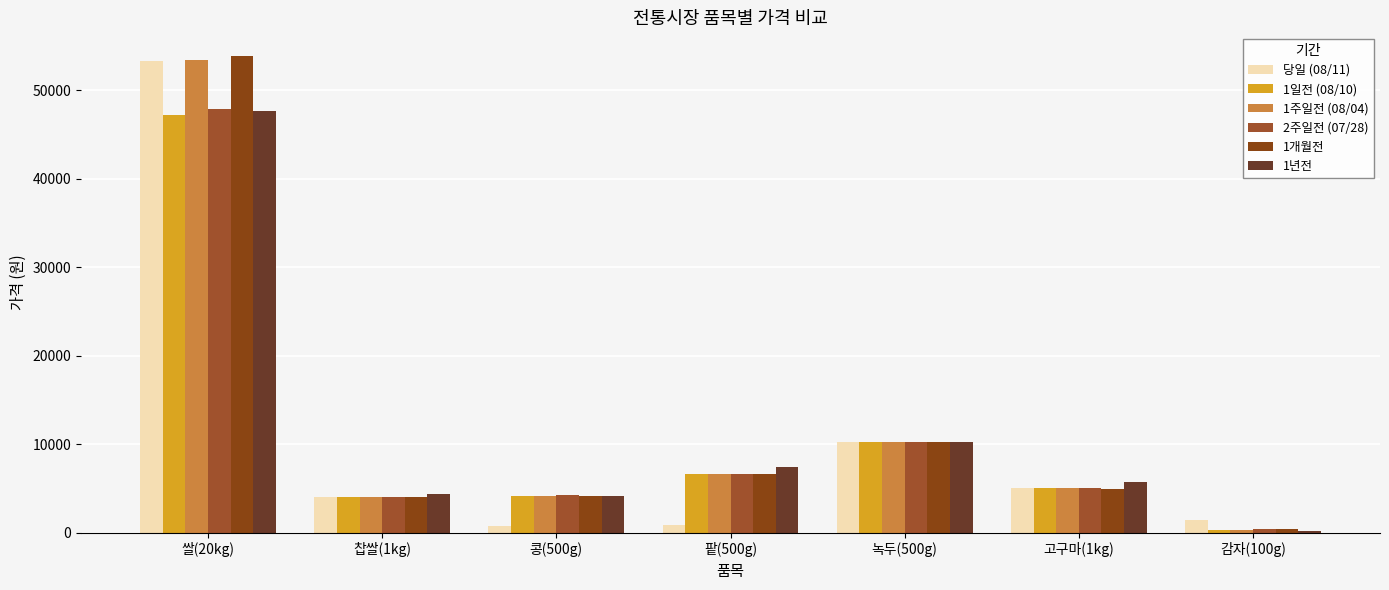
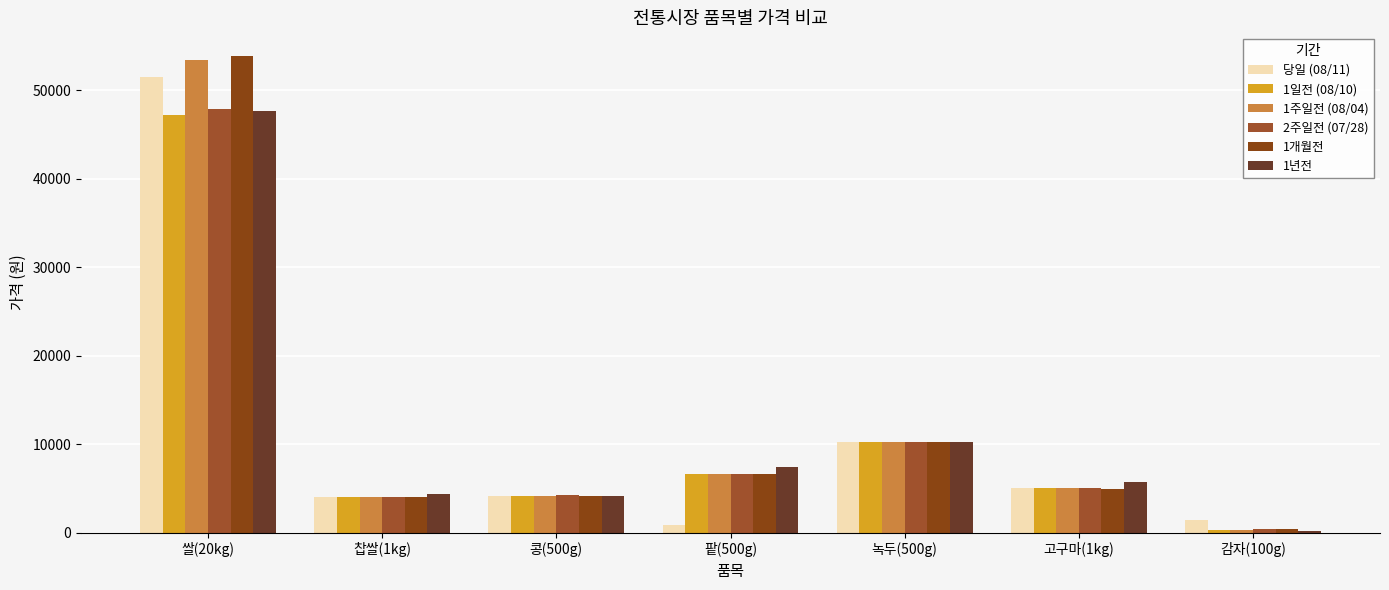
당일 (08/11), 쌀(20kg): 53000 -> 52000
당일 (08/11), 콩(500g): 1000 -> 4000
